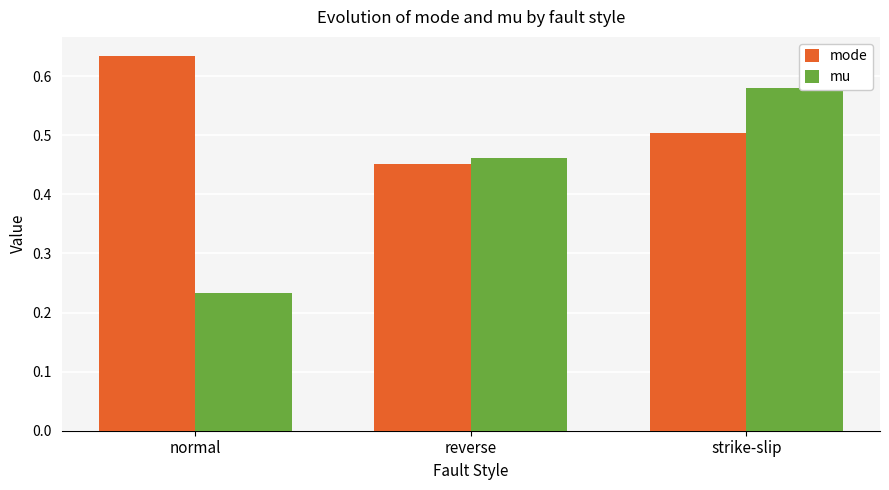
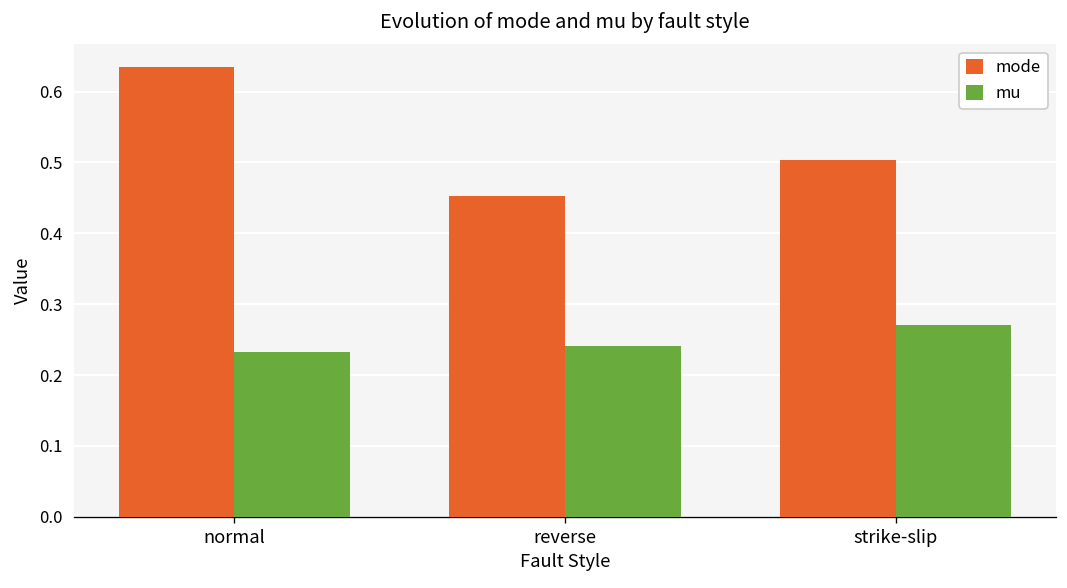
mu, reverse: 0.46 -> 0.24
mu, strike-slip: 0.58 -> 0.27
